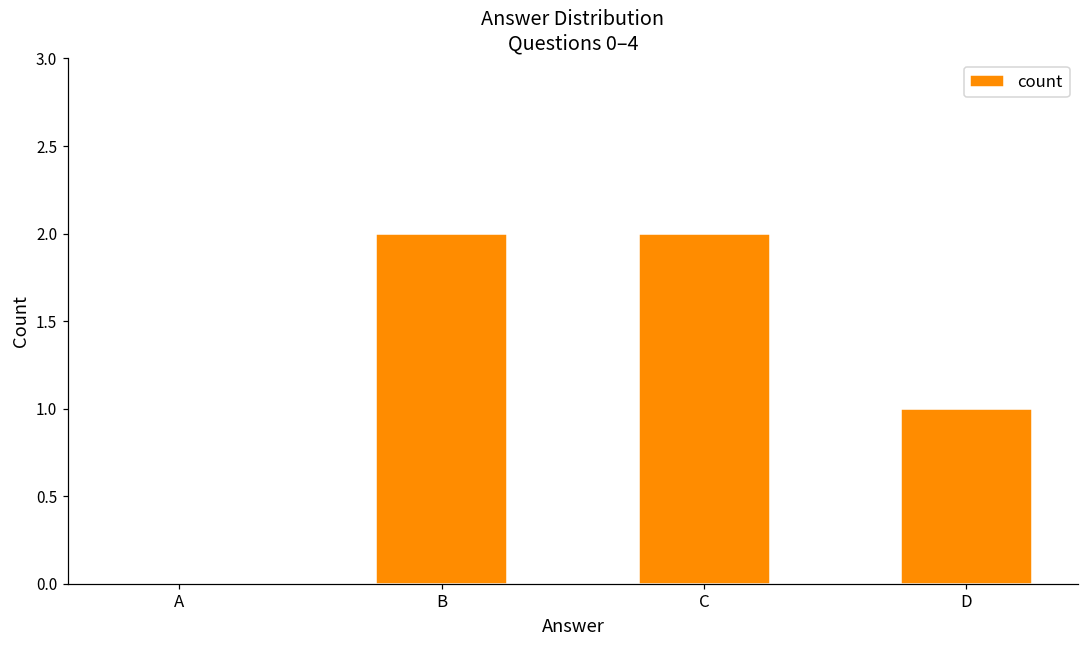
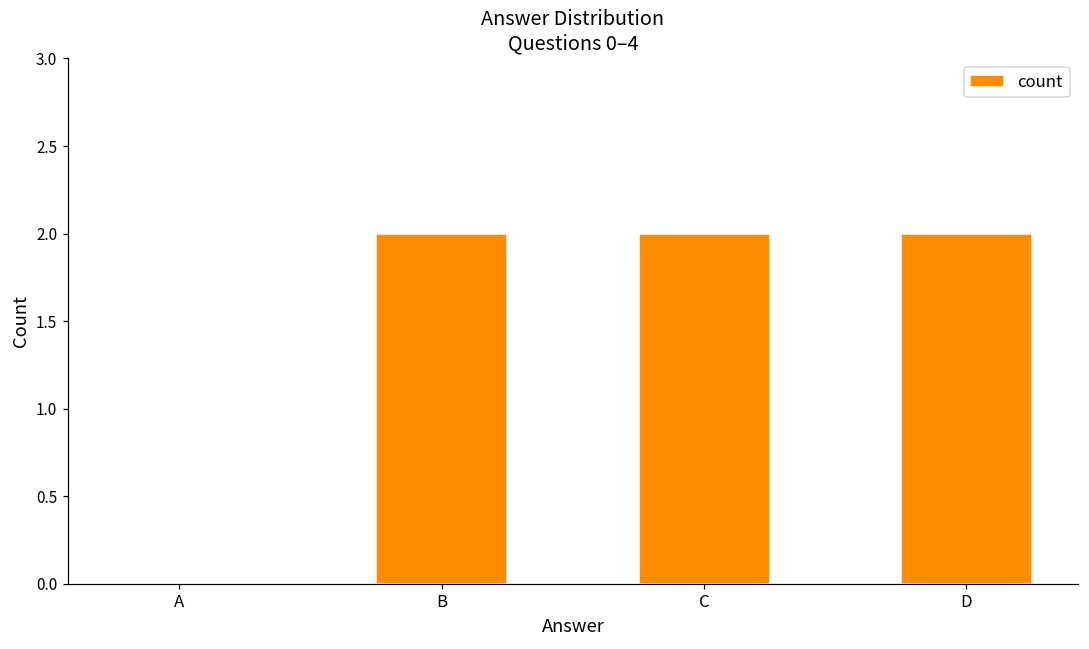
D: 1 -> 2
